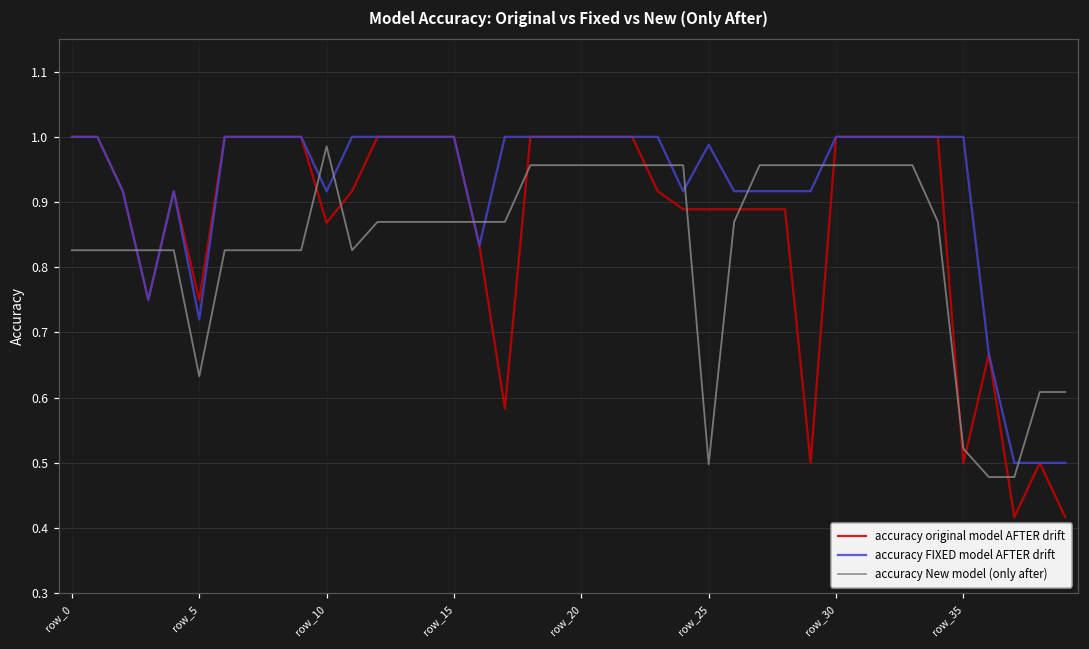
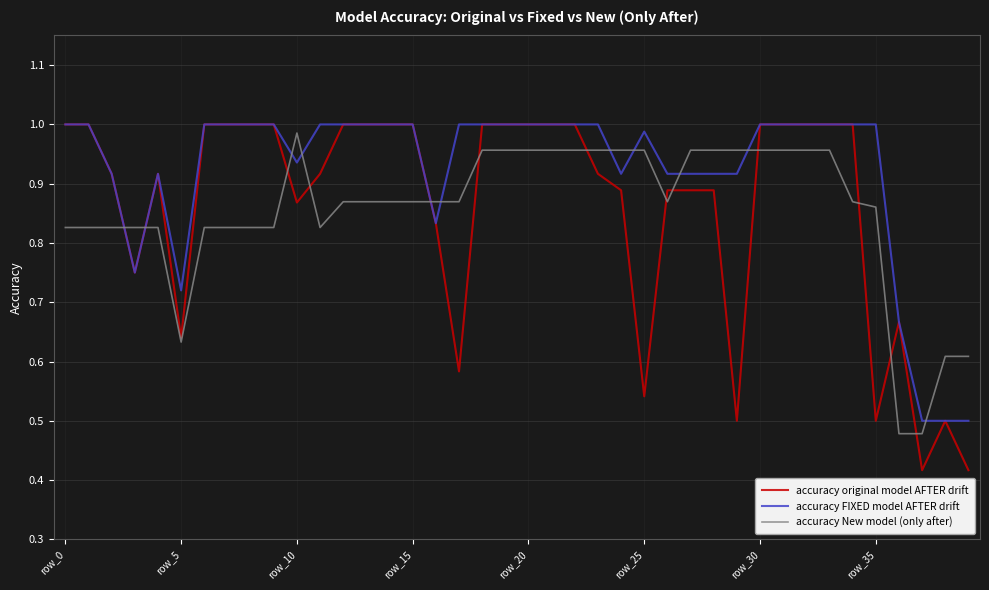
accuracy original model AFTER drift, row_5: 0.75 -> 0.64
accuracy FIXED model AFTER drift, row_10: 0.92 -> 0.94
accuracy original model AFTER drift, row_25: 0.89 -> 0.54
accuracy New model (only after), row_25: 0.50 -> 0.96
accuracy New model (only after), row_35: 0.52 -> 0.86
